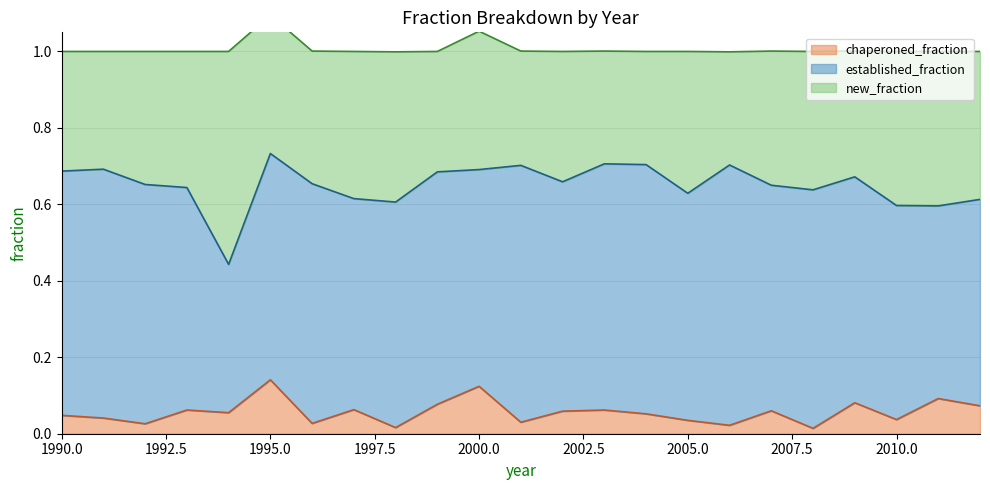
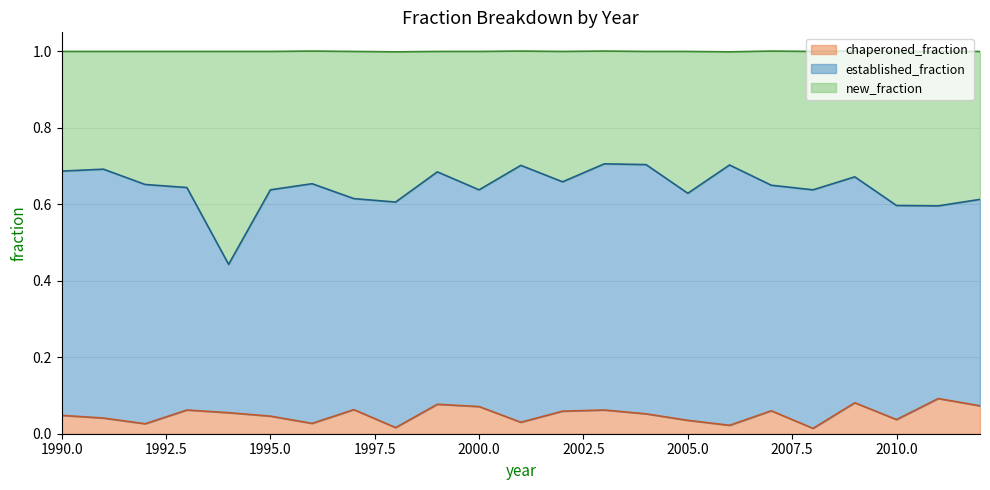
chaperoned_fraction, 1995.0: 0.14 -> 0.05
chaperoned_fraction, 2000.0: 0.12 -> 0.07
